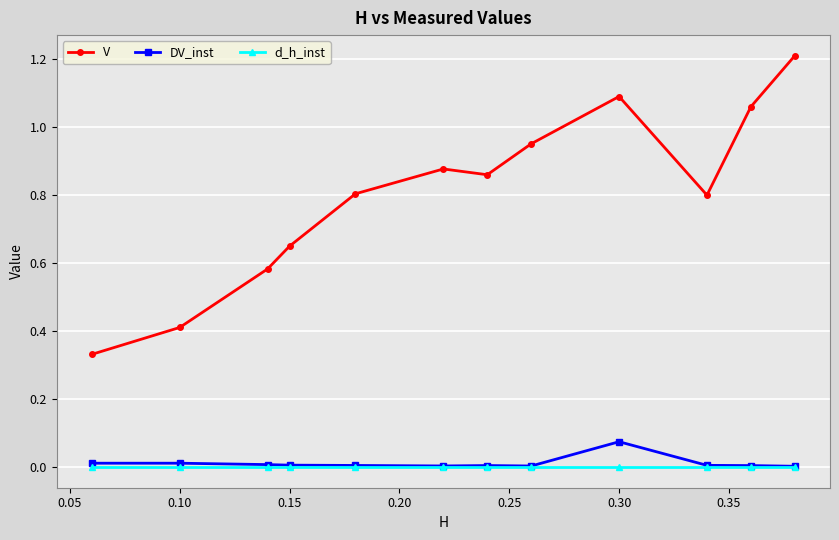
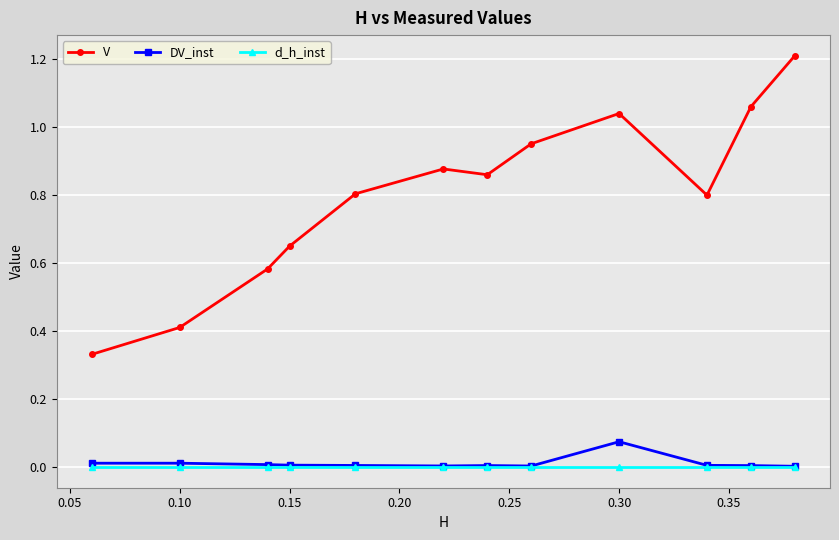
V, 0.30: 1.09 -> 1.04
